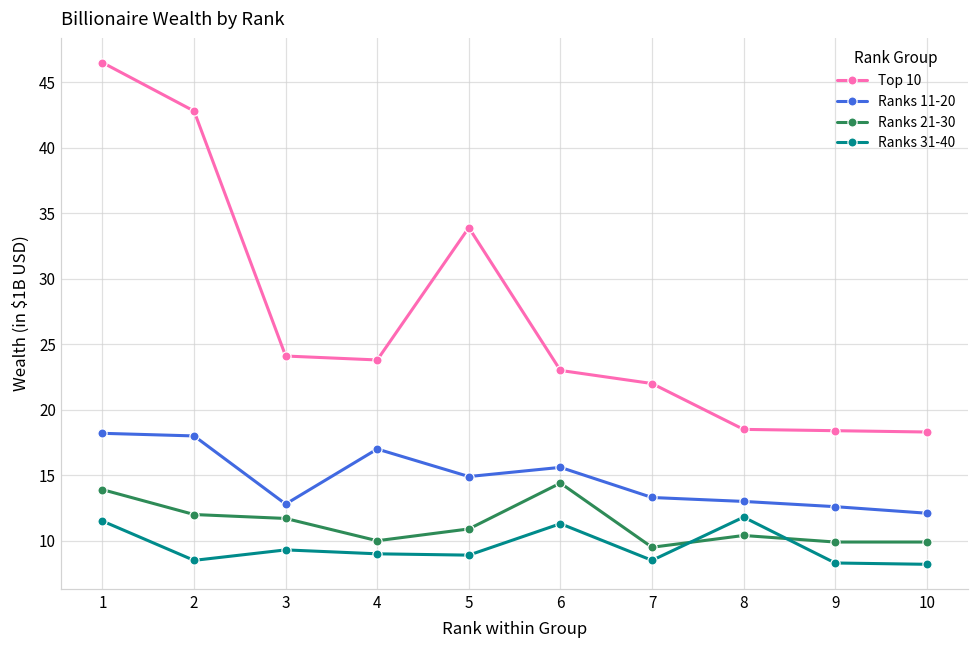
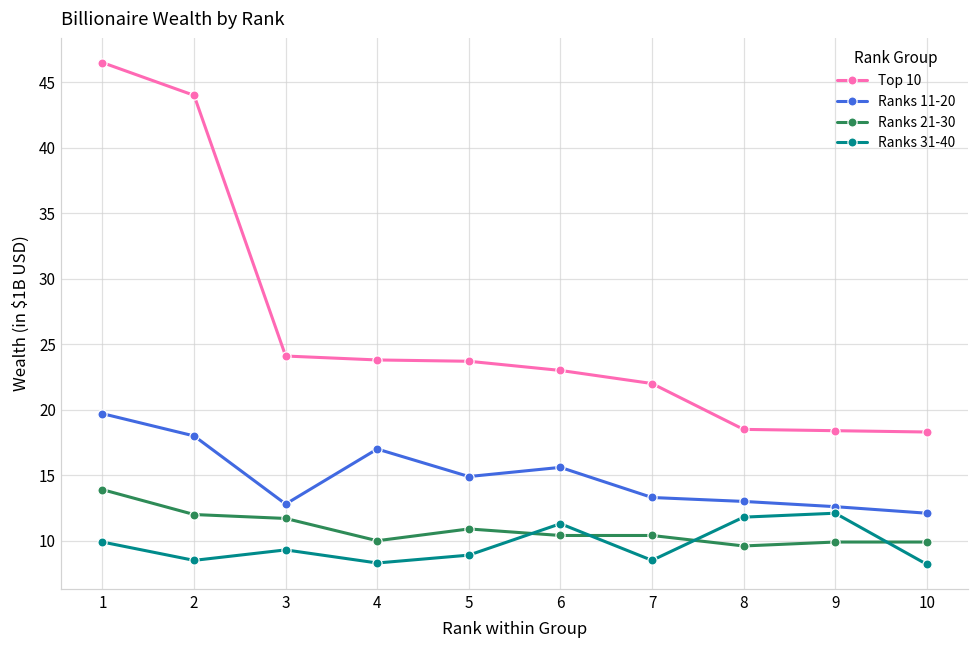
Ranks 11-20, 1: 18.2 -> 19.7
Ranks 31-40, 1: 11.5 -> 9.9
Top 10, 2: 42.8 -> 44.0
Ranks 31-40, 4: 9.0 -> 8.3
Top 10, 5: 33.9 -> 23.7
Ranks 21-30, 6: 14.4 -> 10.4
Ranks 21-30, 7: 9.5 -> 10.4
Ranks 21-30, 8: 10.4 -> 9.6
Ranks 31-40, 9: 8.3 -> 12.1
